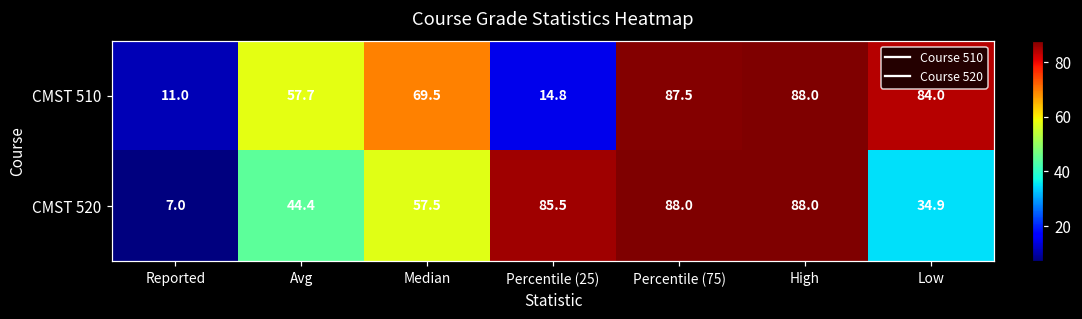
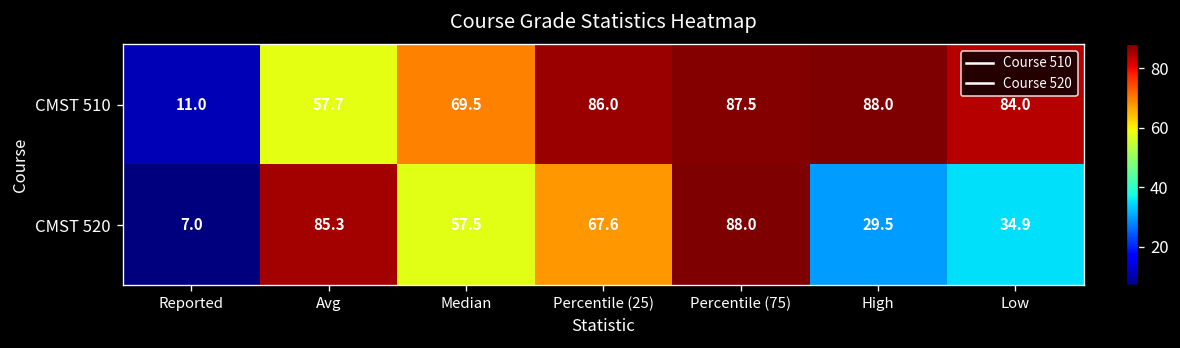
CMST 510, Percentile (25): 14.8 -> 86.0
CMST 520, Avg: 44.4 -> 85.3
CMST 520, Percentile (25): 85.5 -> 67.6
CMST 520, High: 88.0 -> 29.5
